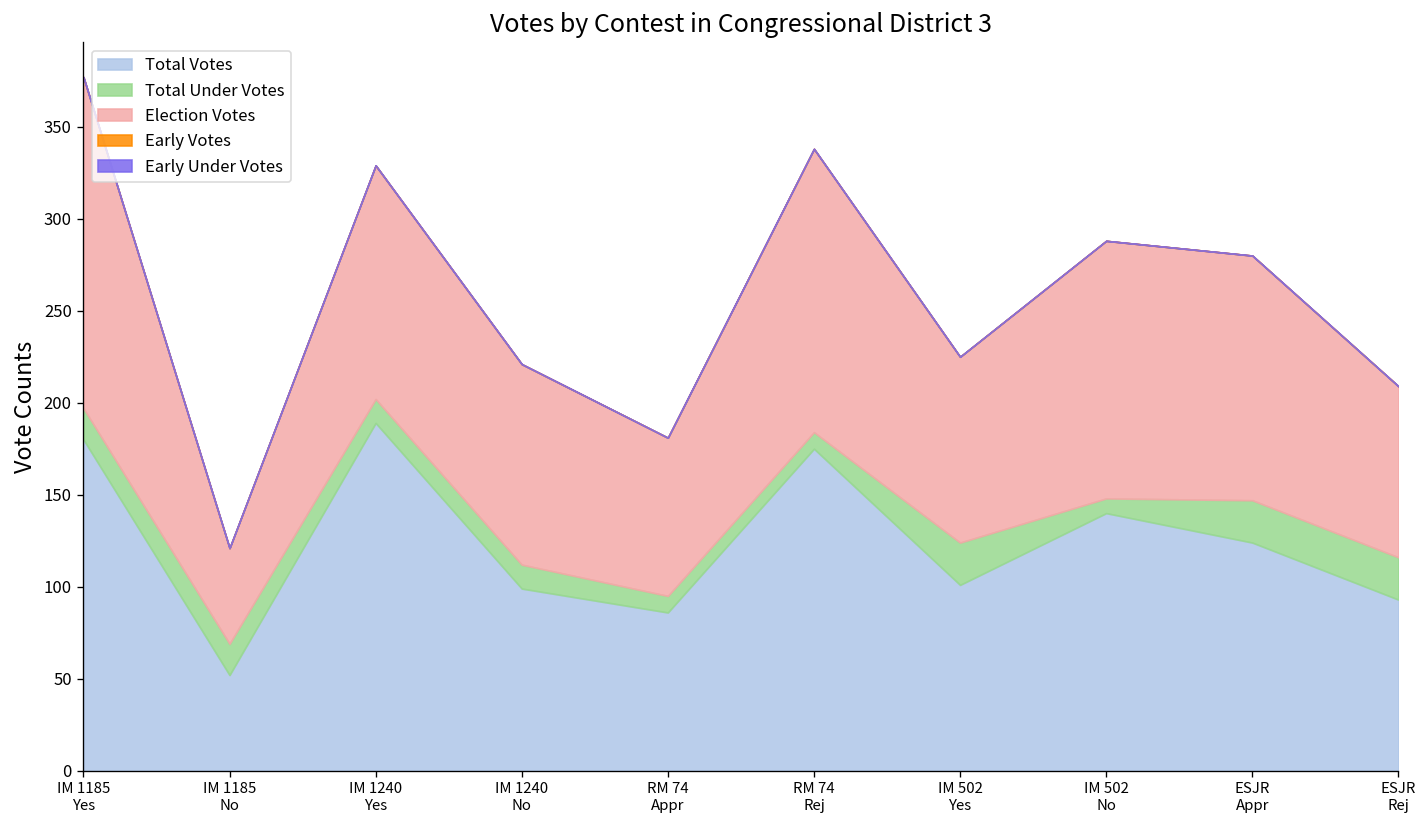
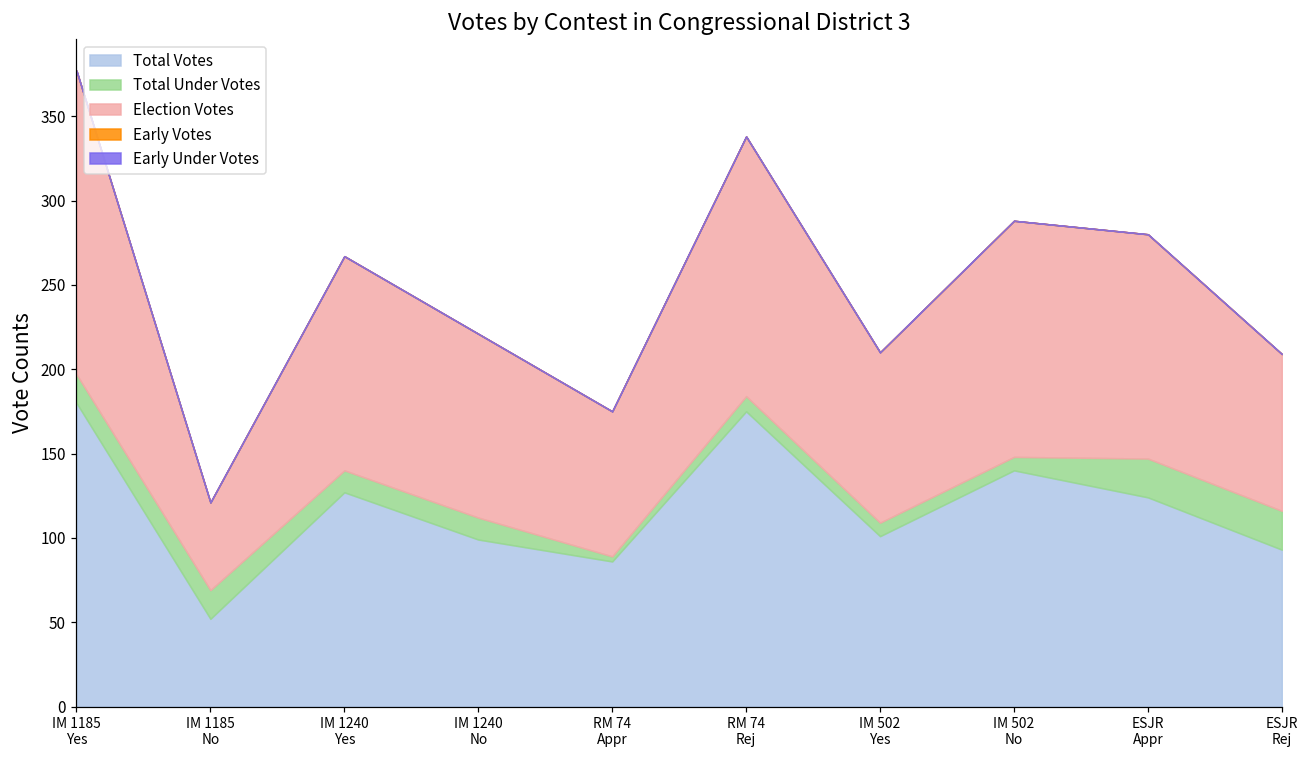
Total Votes, IM 1240 Yes: 189 -> 127
Total Under Votes, RM 74 Appr: 9 -> 3
Total Under Votes, IM 502 Yes: 23 -> 8
